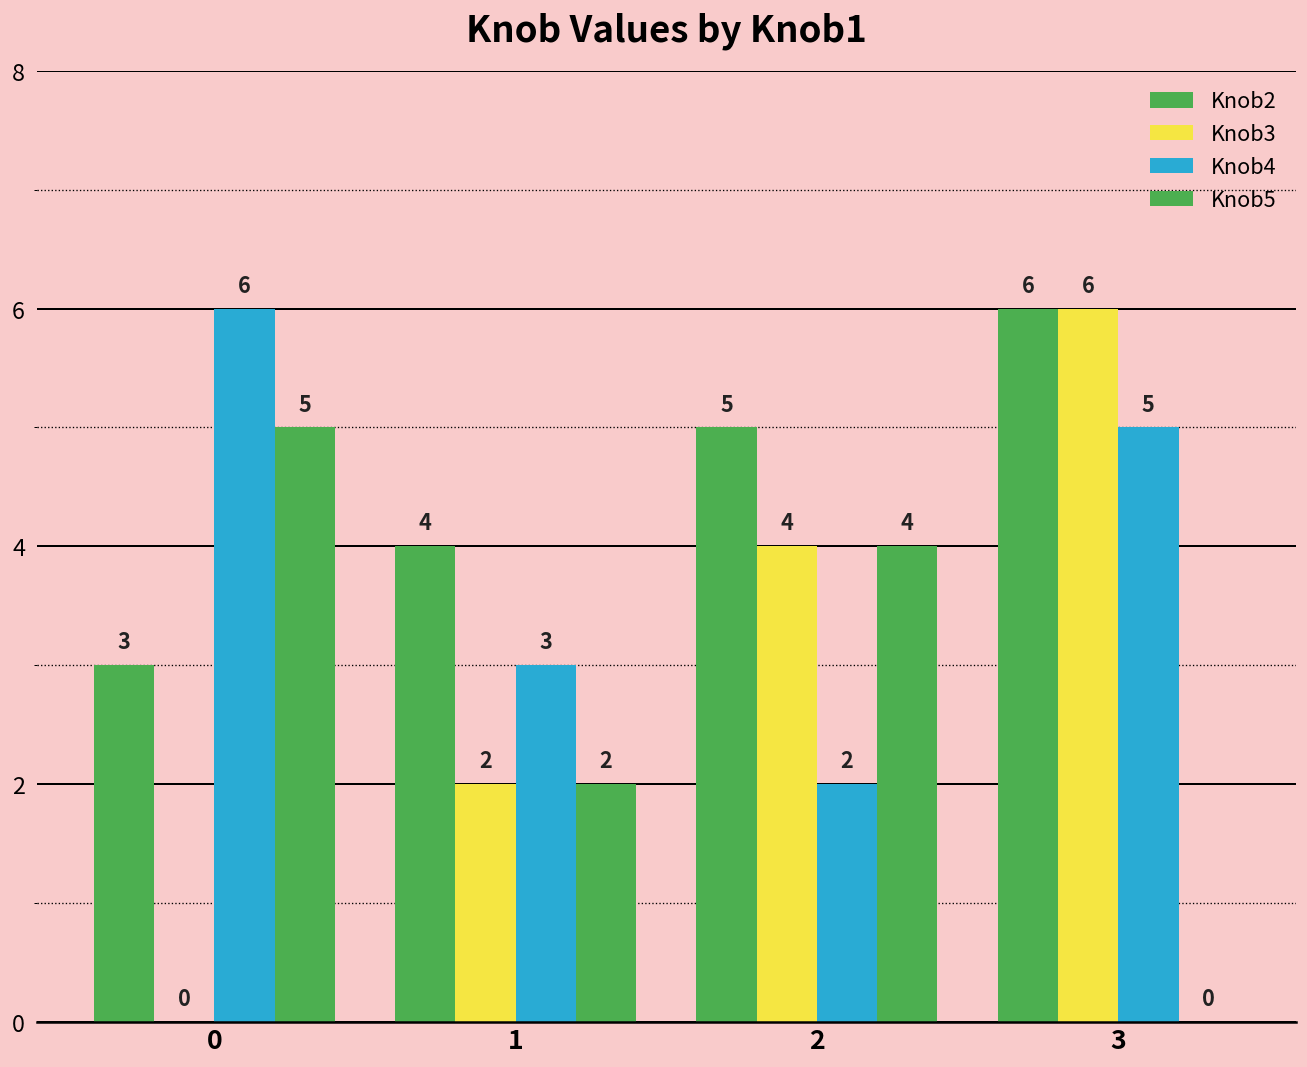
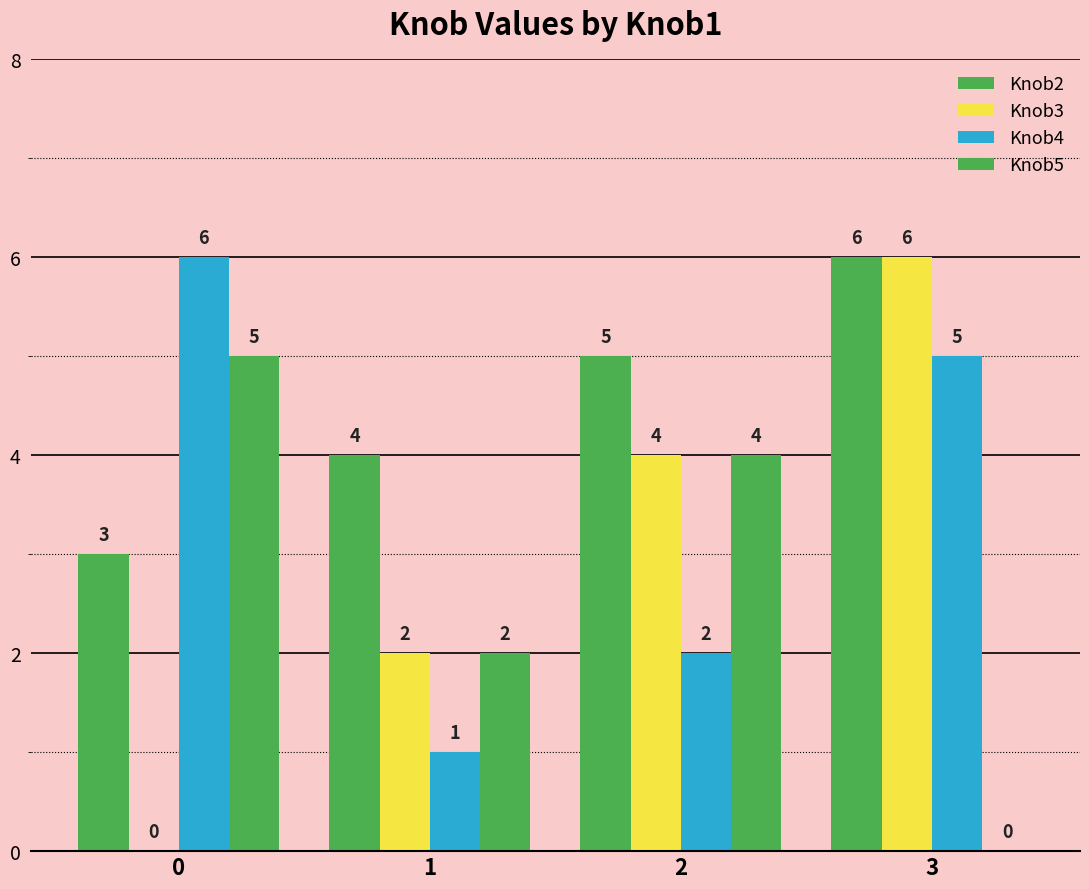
Knob4, 1: 3 -> 1
